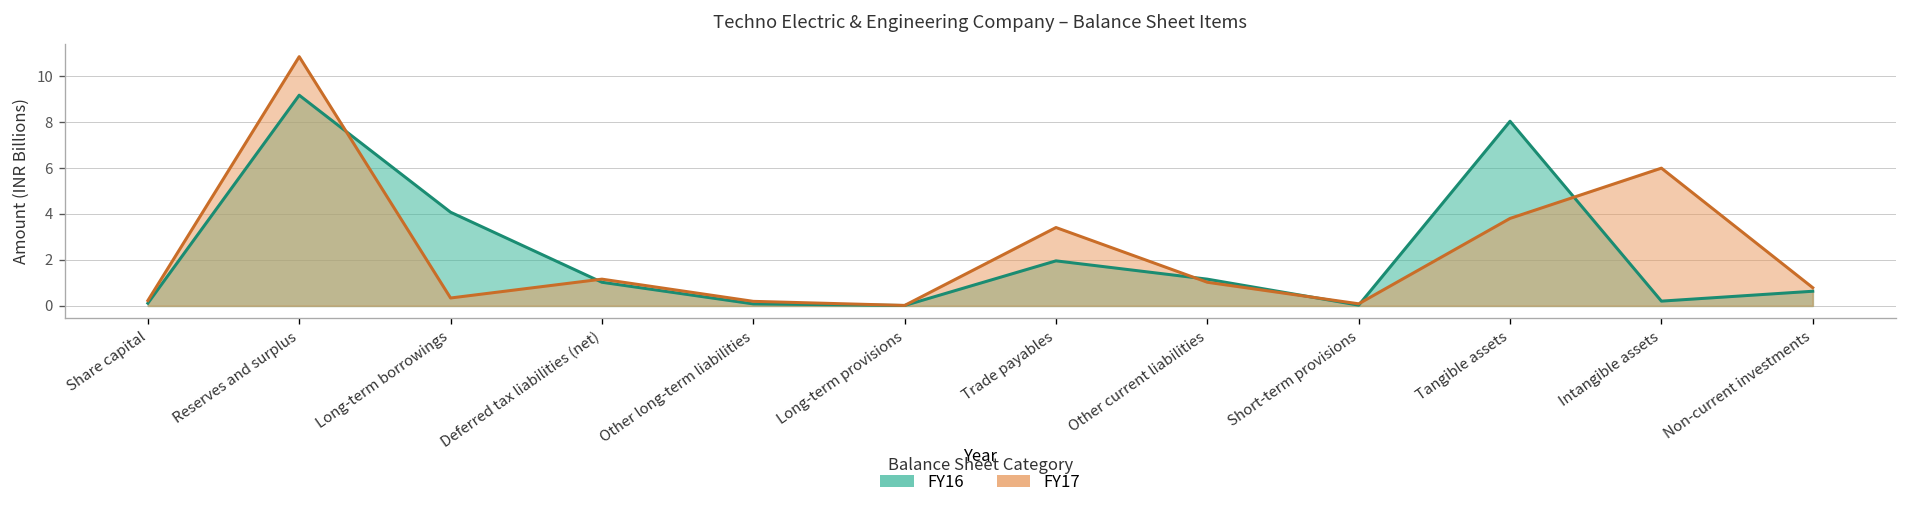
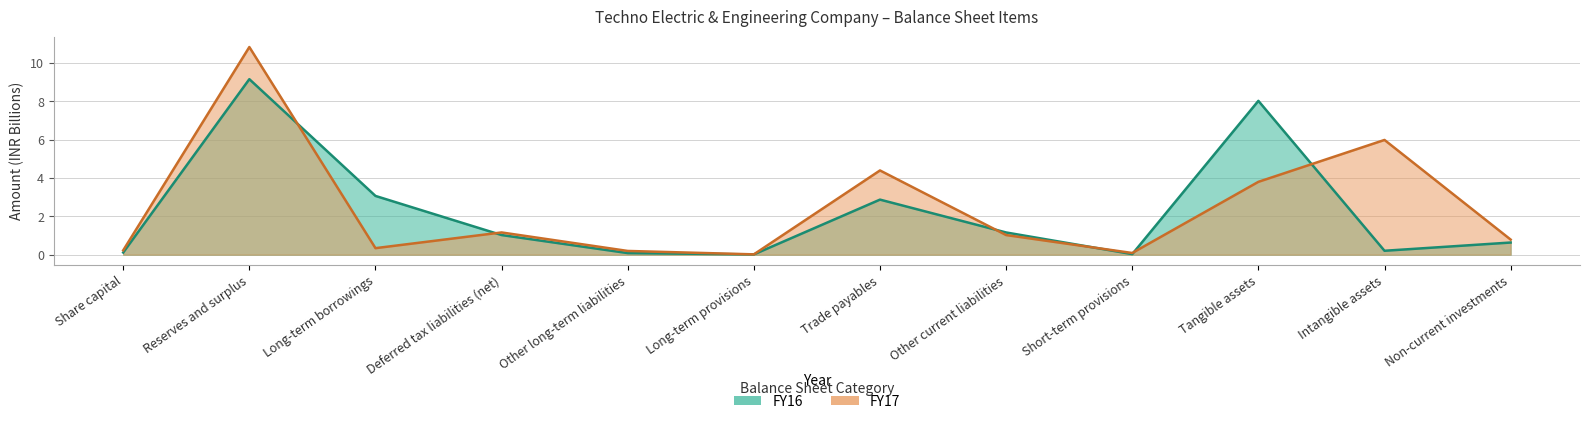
FY16, Long-term borrowings: 4.1 -> 3.1
FY16, Trade payables: 2.0 -> 2.9
FY17, Trade payables: 3.4 -> 4.4
